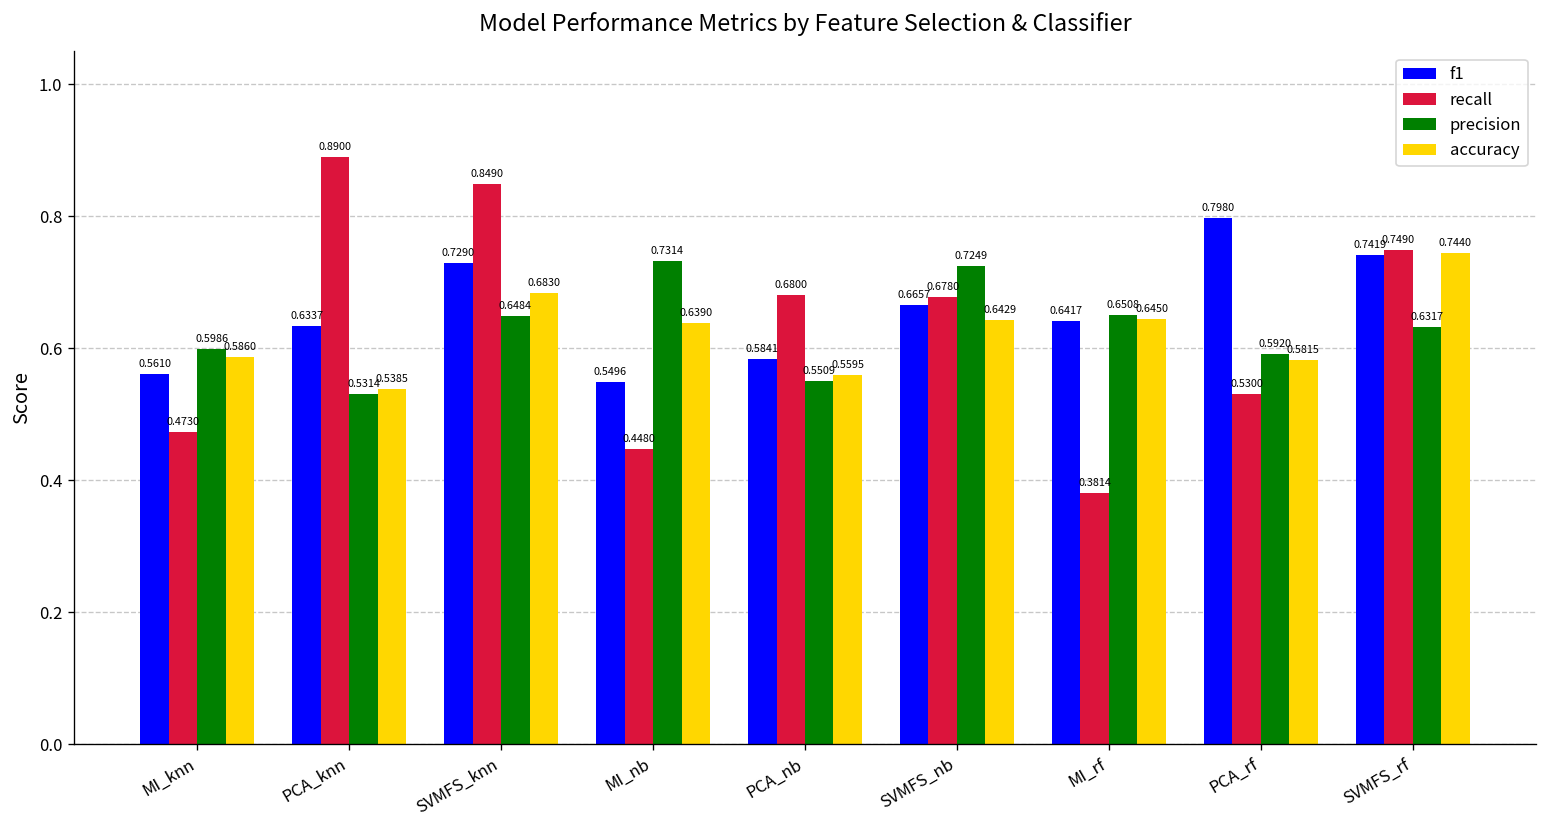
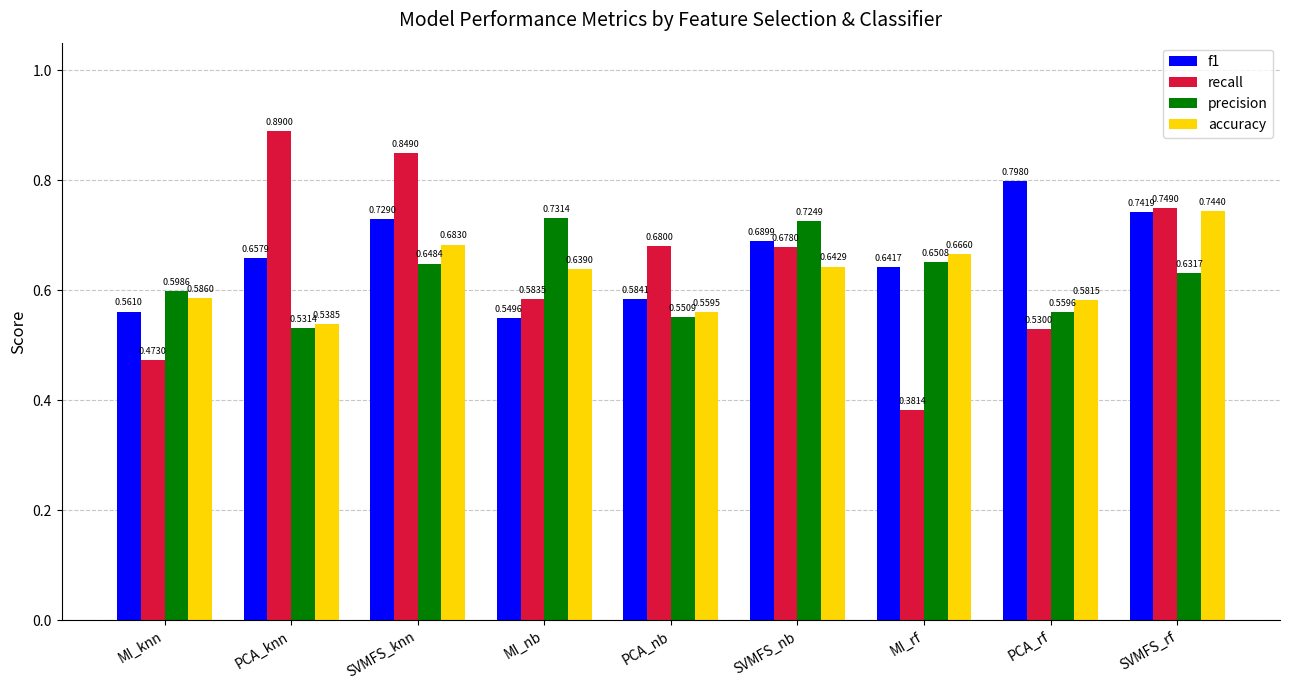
f1, PCA_knn: 0.6337 -> 0.6579
recall, MI_nb: 0.4480 -> 0.5835
f1, SVMFS_nb: 0.6657 -> 0.6899
accuracy, MI_rf: 0.6450 -> 0.6660
precision, PCA_rf: 0.5920 -> 0.5596
